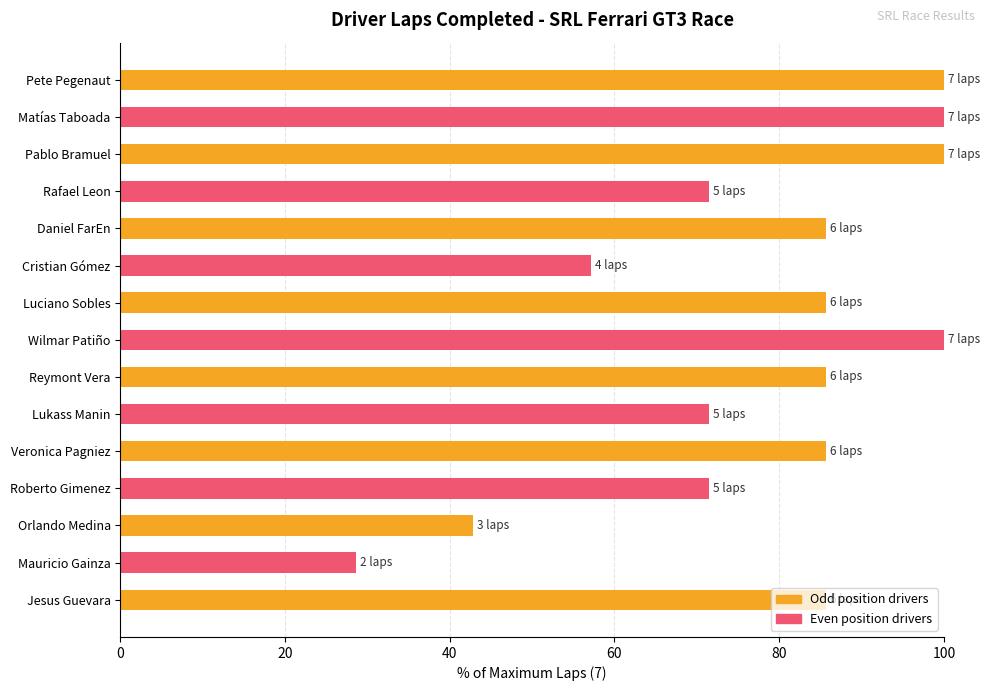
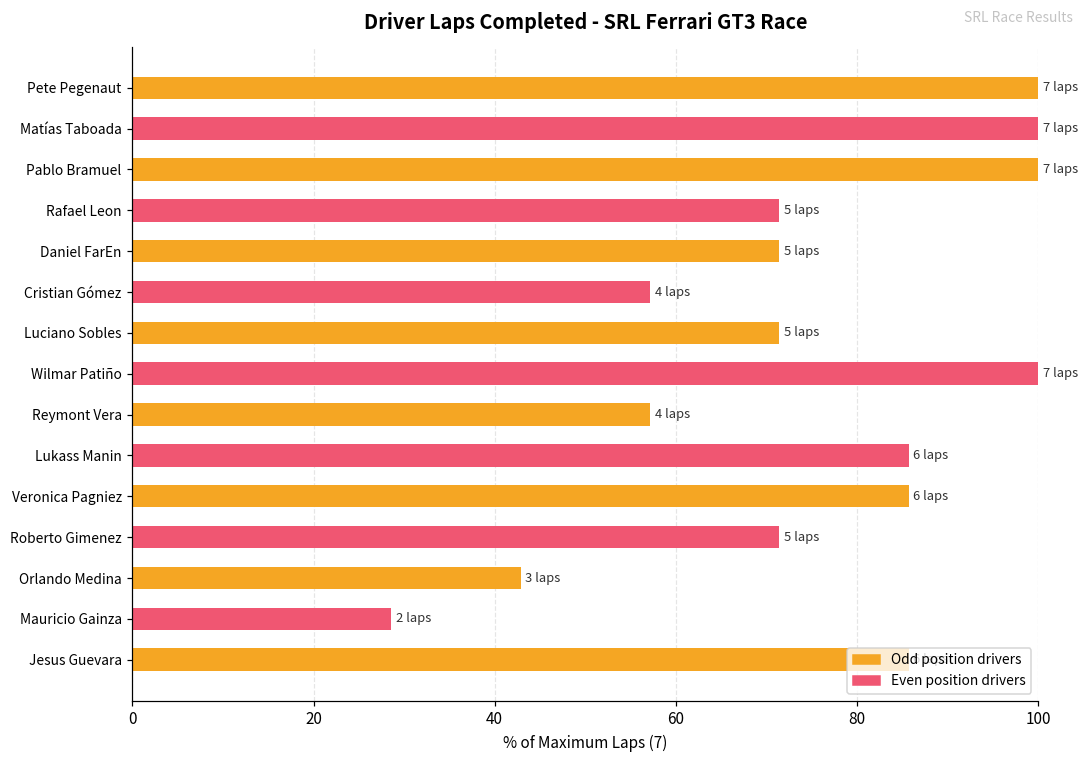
Daniel FarEn: 6 -> 5
Luciano Sobles: 6 -> 5
Reymont Vera: 6 -> 4
Lukass Manin: 5 -> 6
